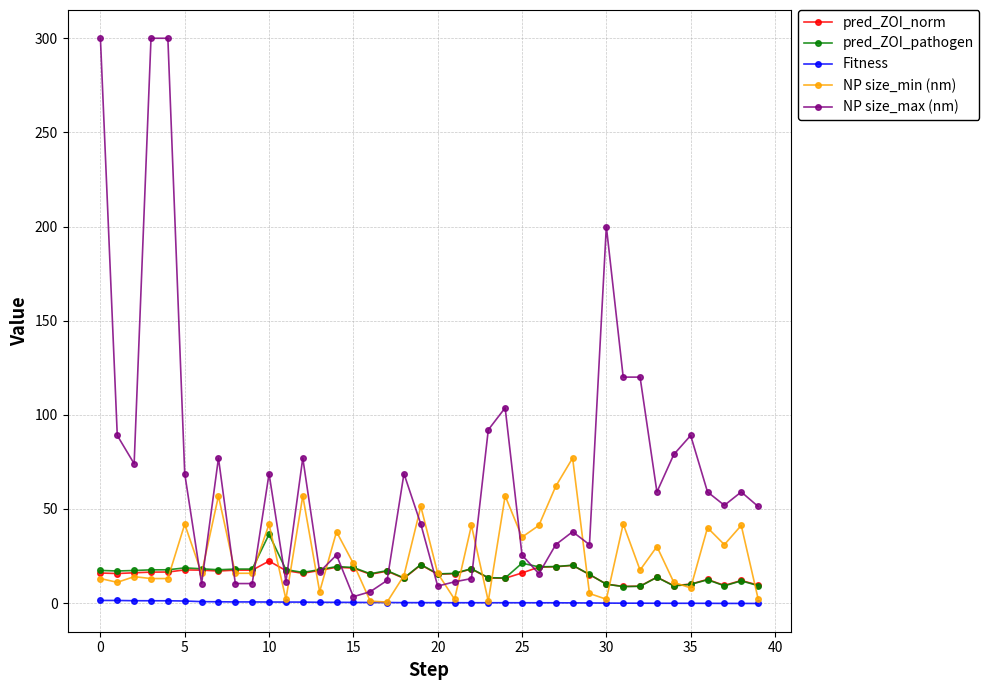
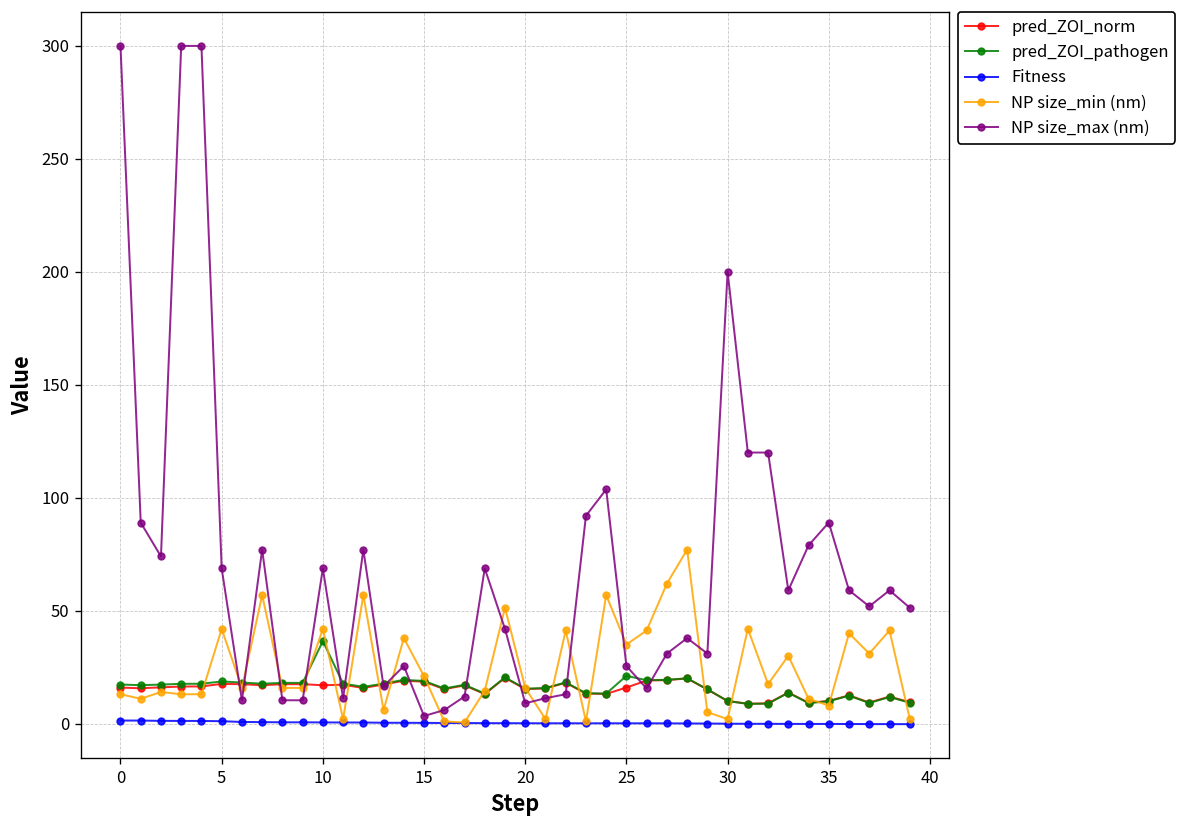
pred_ZOI_norm, 10: 22 -> 17
